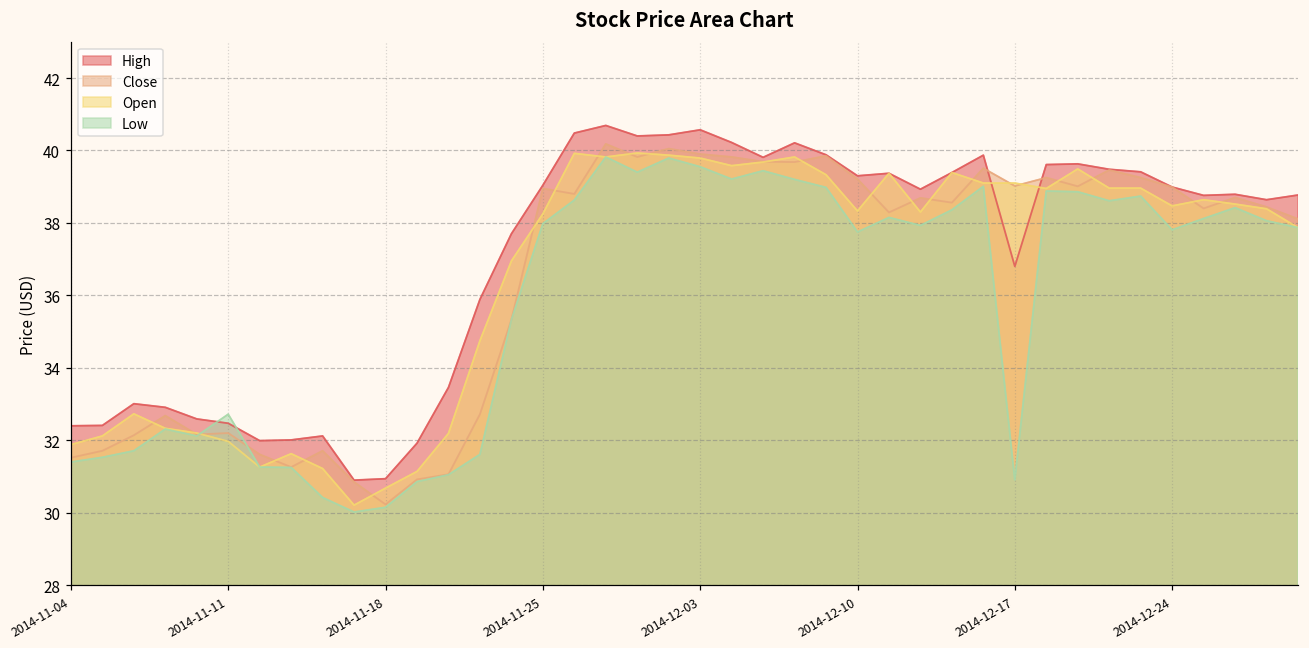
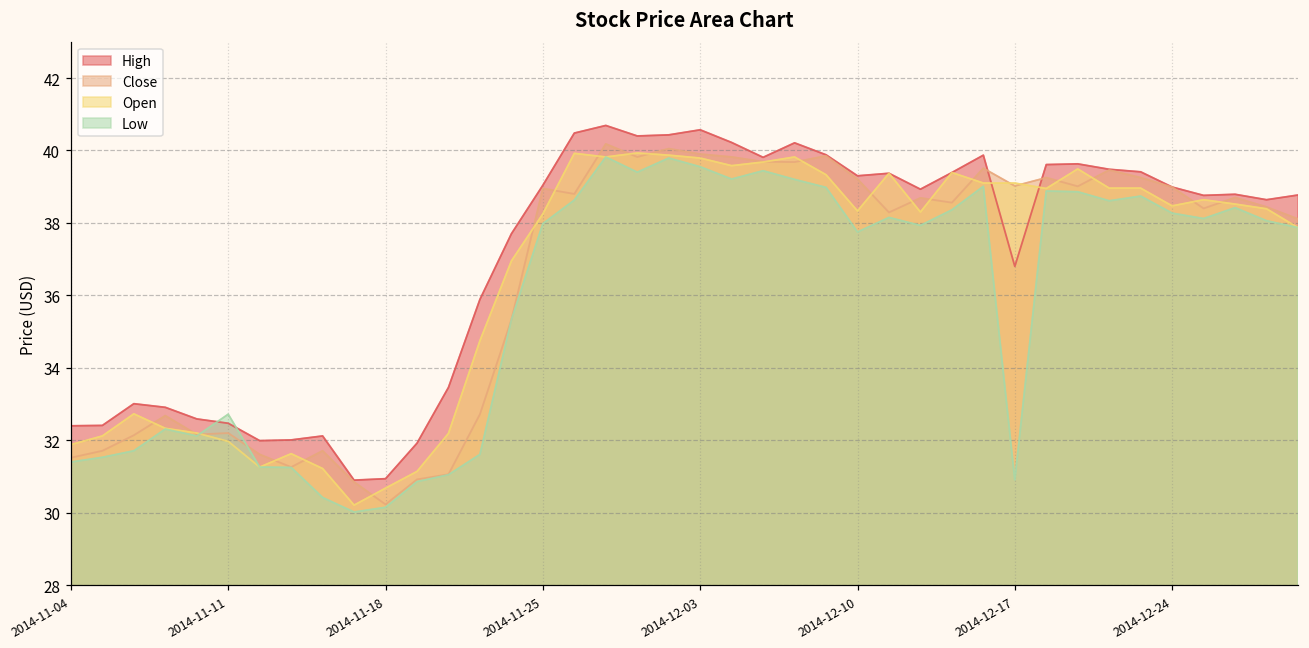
Low, 2014-12-24: 37.8 -> 38.3
